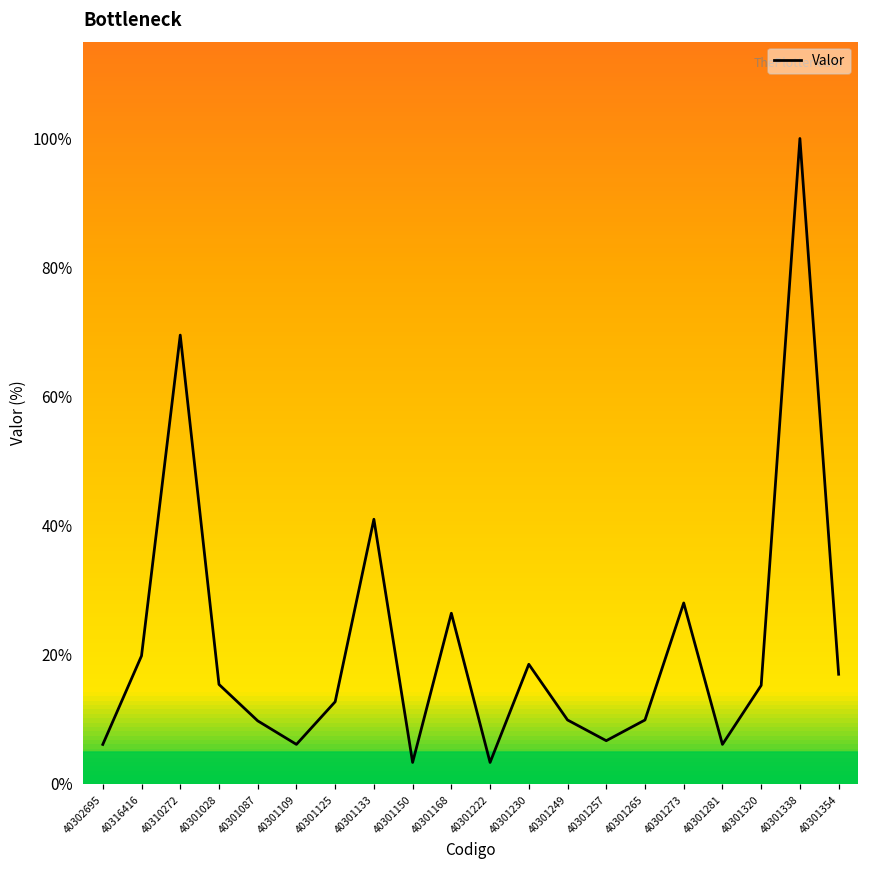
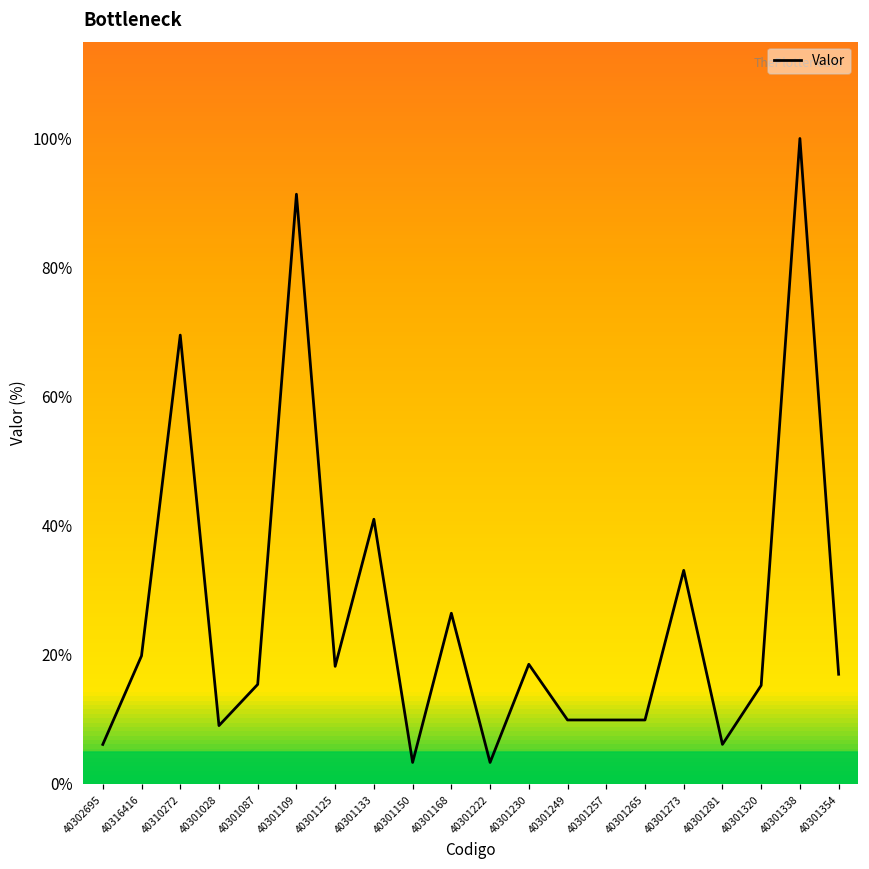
40301028: 15% -> 9%
40301087: 10% -> 15%
40301109: 6% -> 91%
40301125: 13% -> 18%
40301257: 7% -> 10%
40301273: 28% -> 33%
